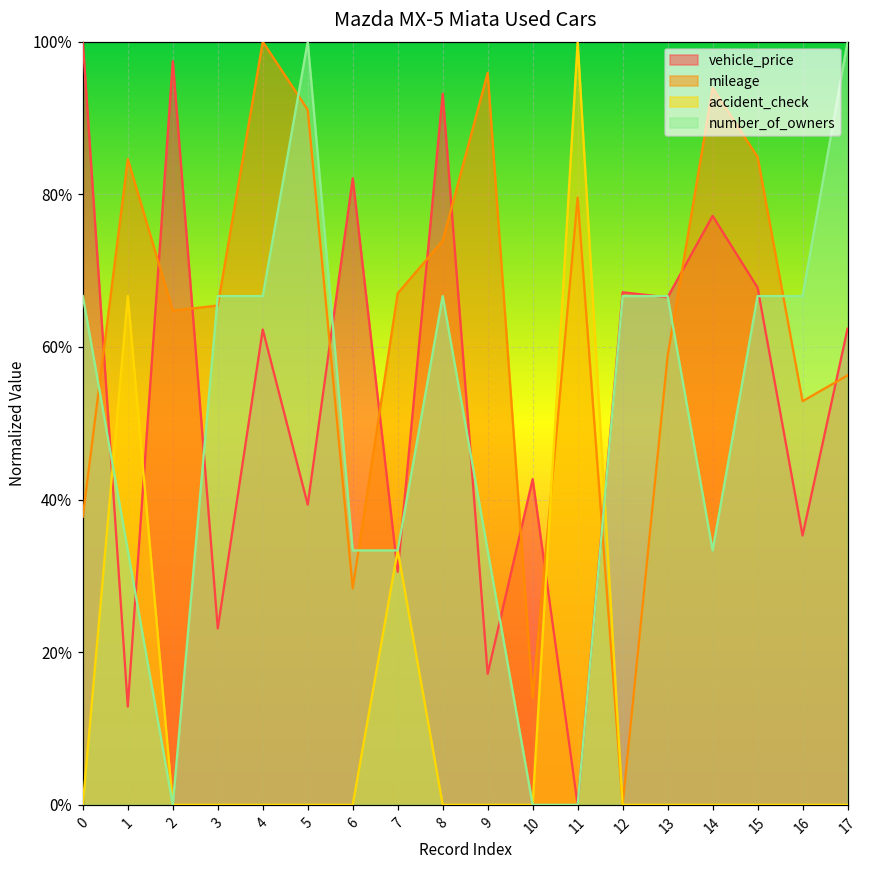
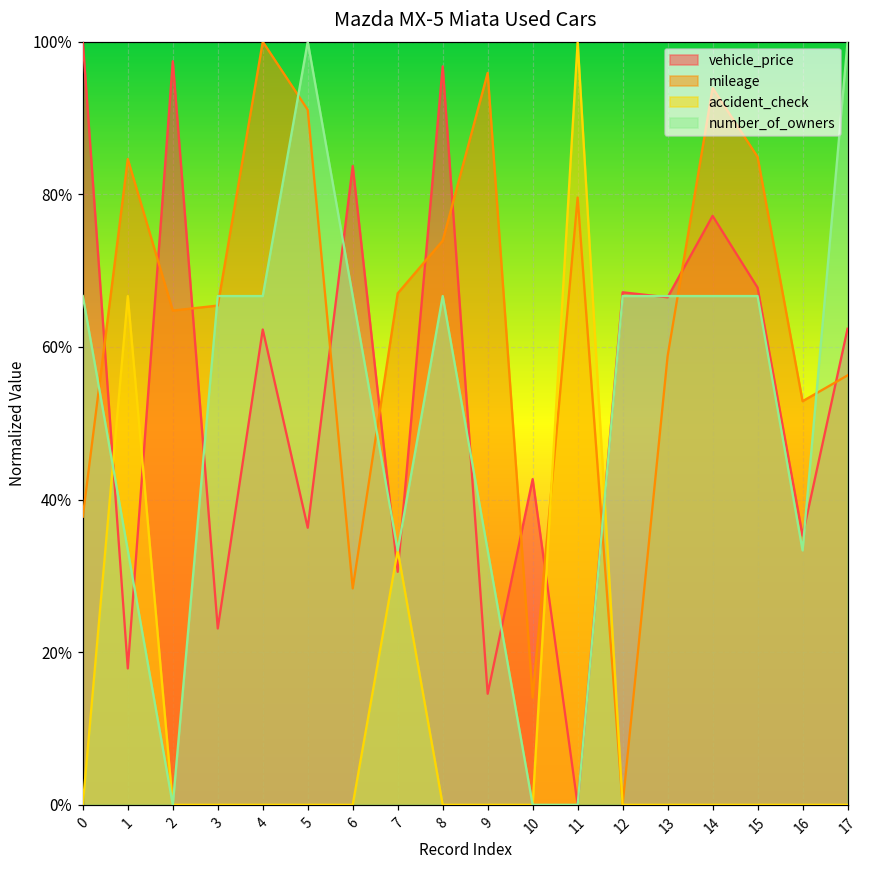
vehicle_price, 1: 13% -> 18%
vehicle_price, 5: 39% -> 36%
vehicle_price, 6: 82% -> 84%
number_of_owners, 6: 33% -> 67%
vehicle_price, 8: 93% -> 97%
vehicle_price, 9: 17% -> 15%
number_of_owners, 14: 33% -> 67%
number_of_owners, 16: 67% -> 33%
